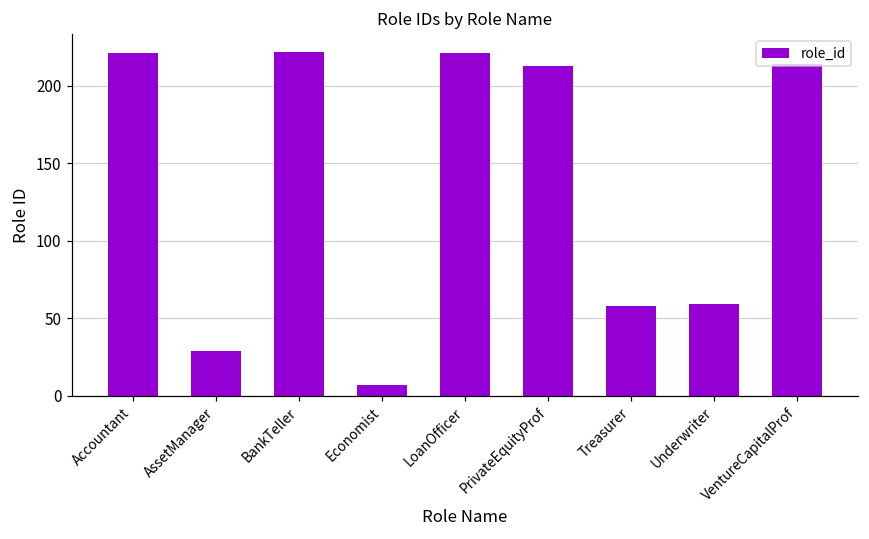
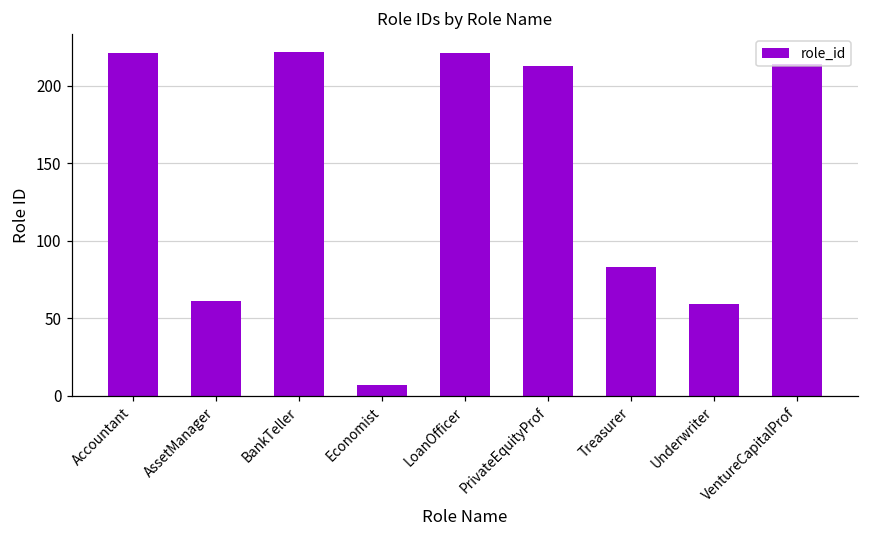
AssetManager: 29 -> 61
Treasurer: 58 -> 83
